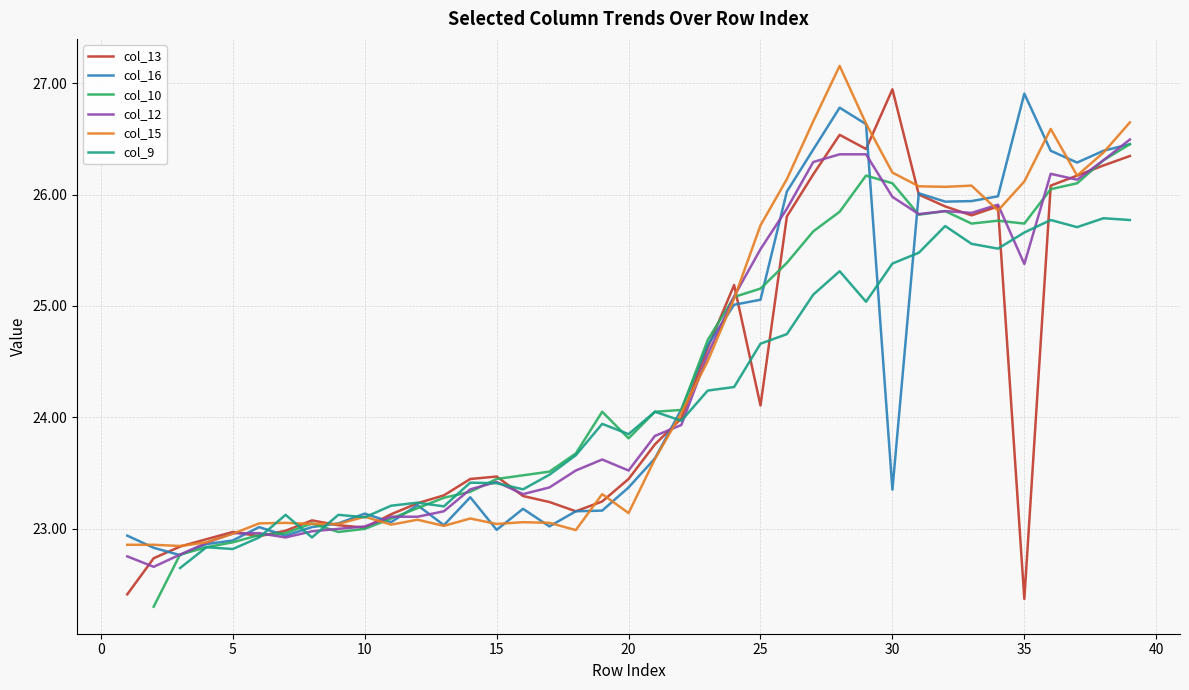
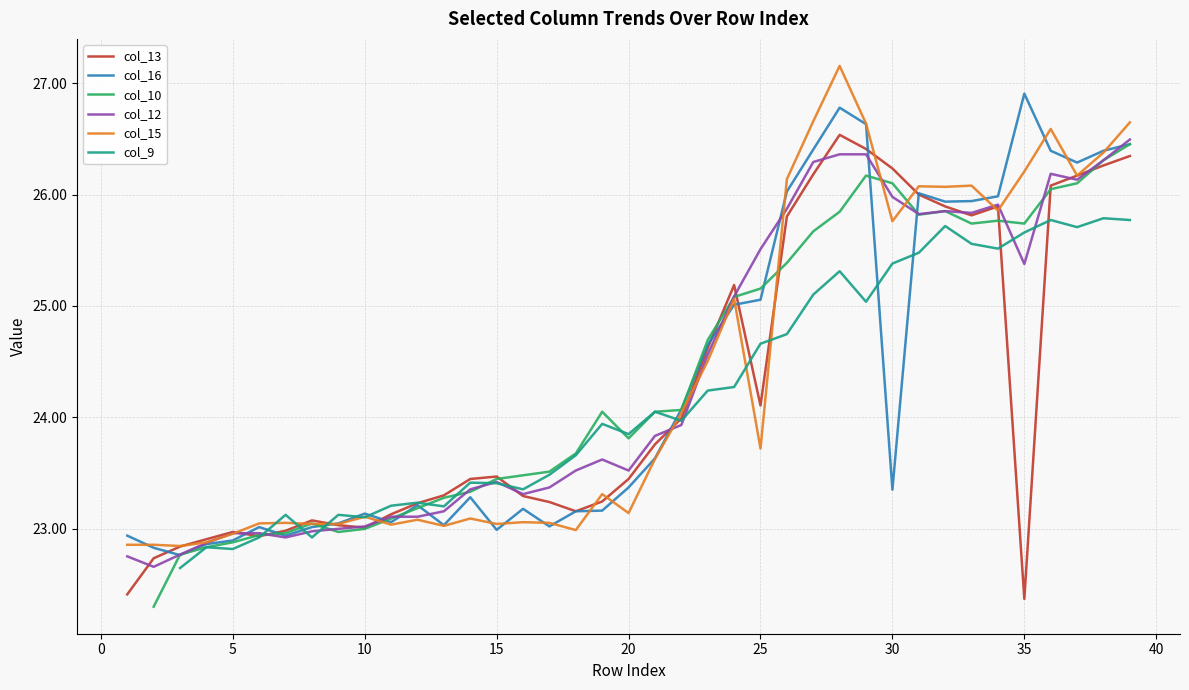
col_15, 25: 25.72 -> 23.72
col_13, 30: 26.95 -> 26.24
col_15, 30: 26.20 -> 25.76
col_15, 35: 26.12 -> 26.21
